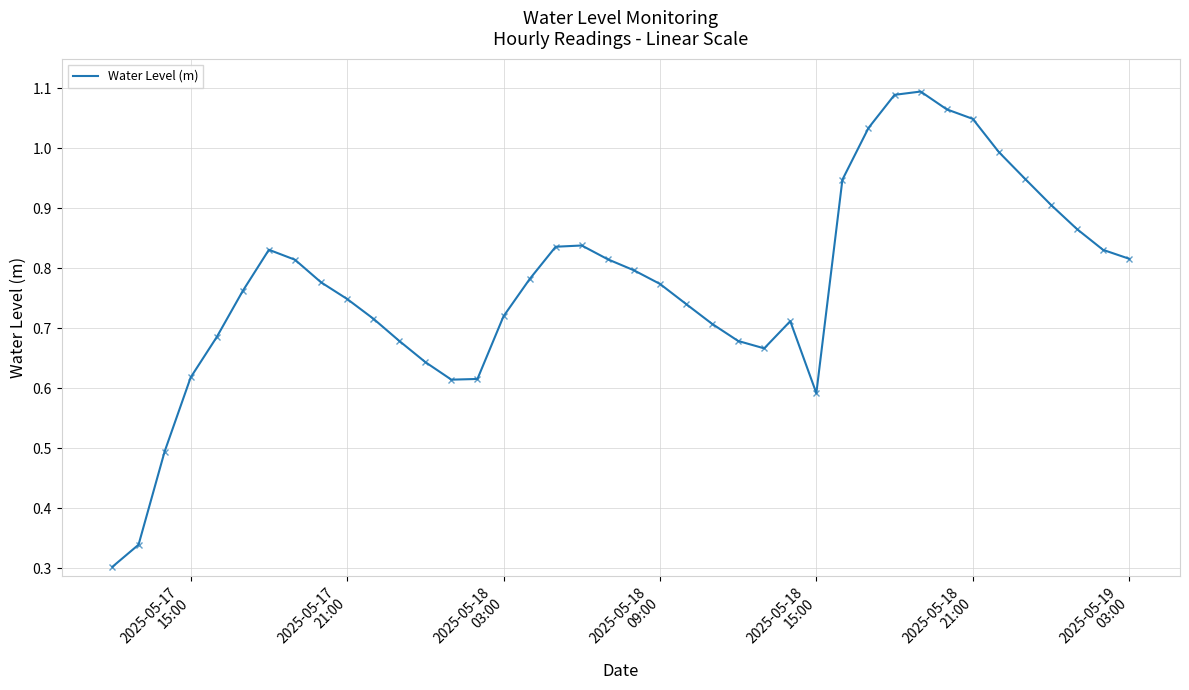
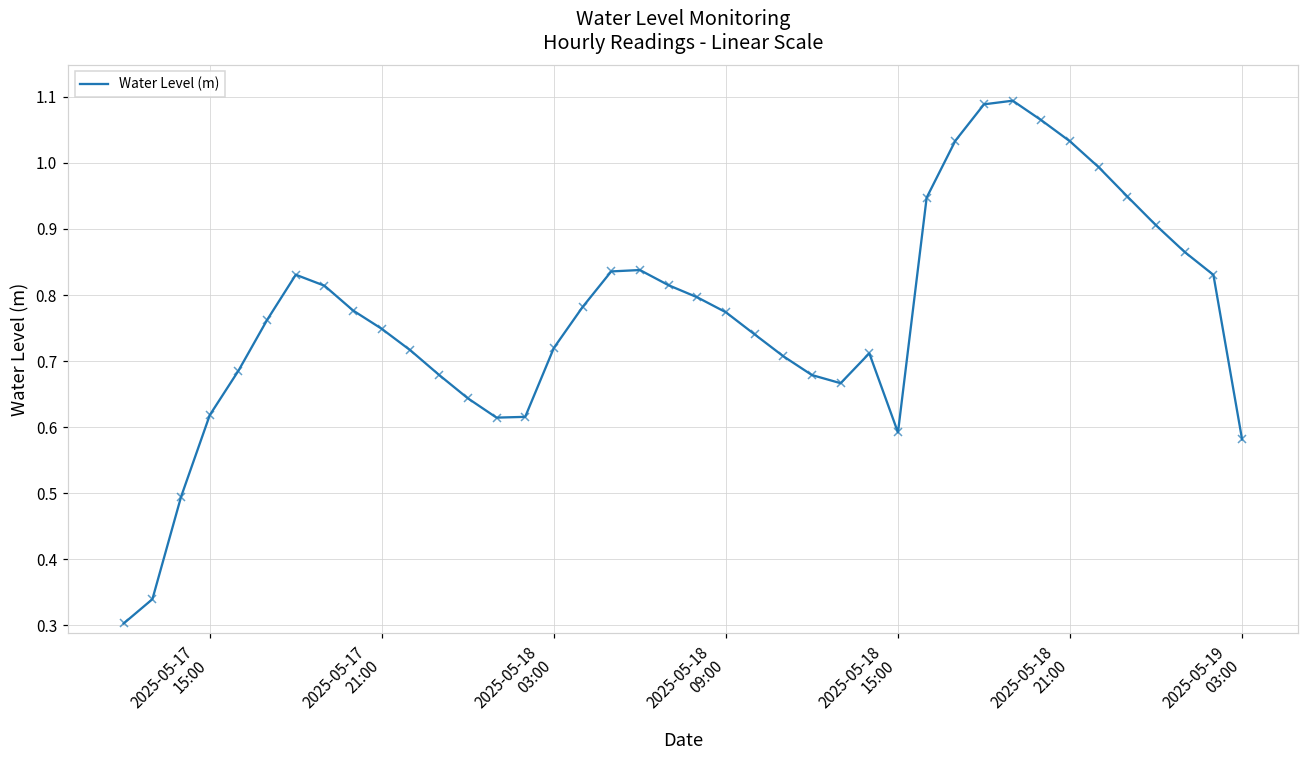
2025-05-18 21:00: 1.05 -> 1.03
2025-05-19 03:00: 0.82 -> 0.58
